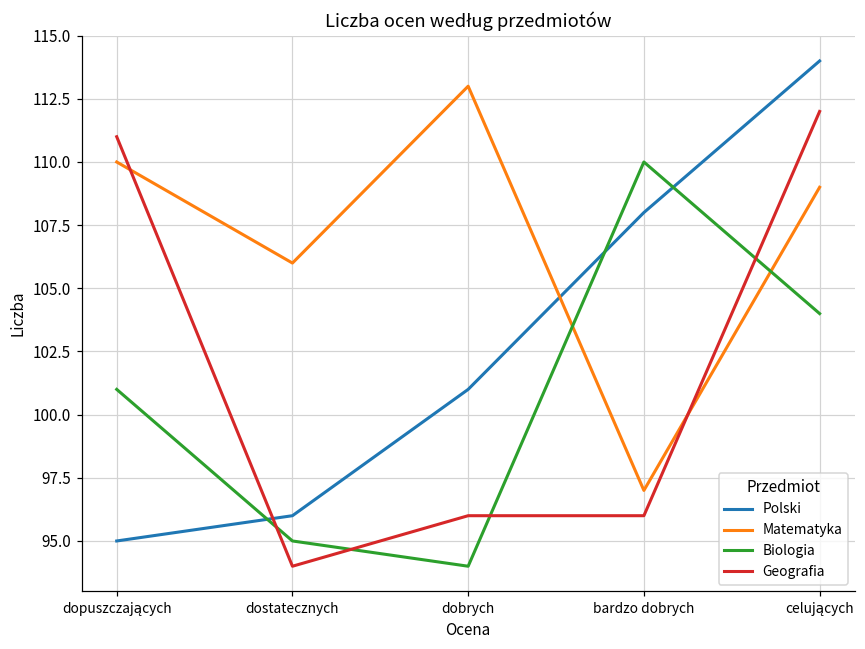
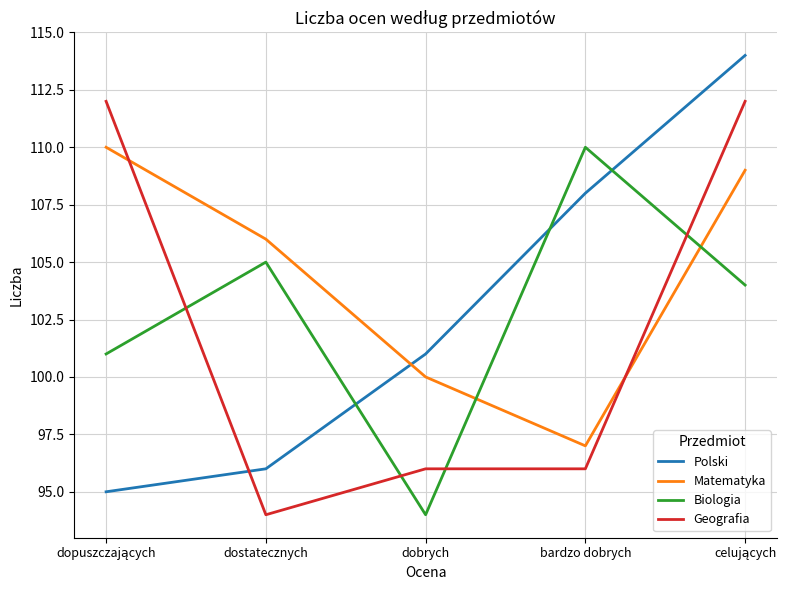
Geografia, dopuszczających: 111 -> 112
Biologia, dostatecznych: 95 -> 105
Matematyka, dobrych: 113 -> 100
